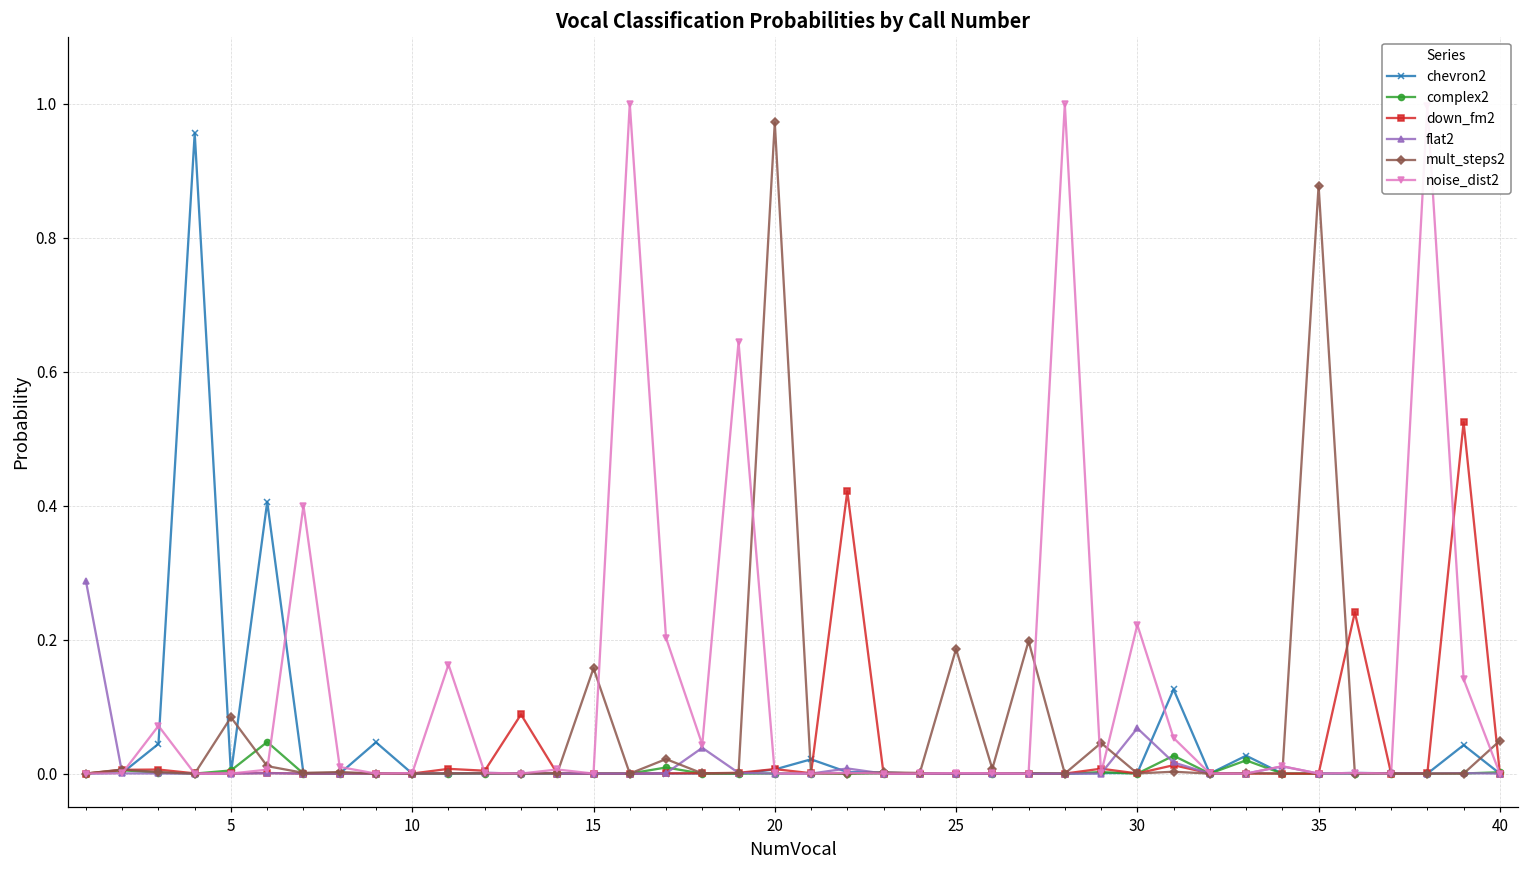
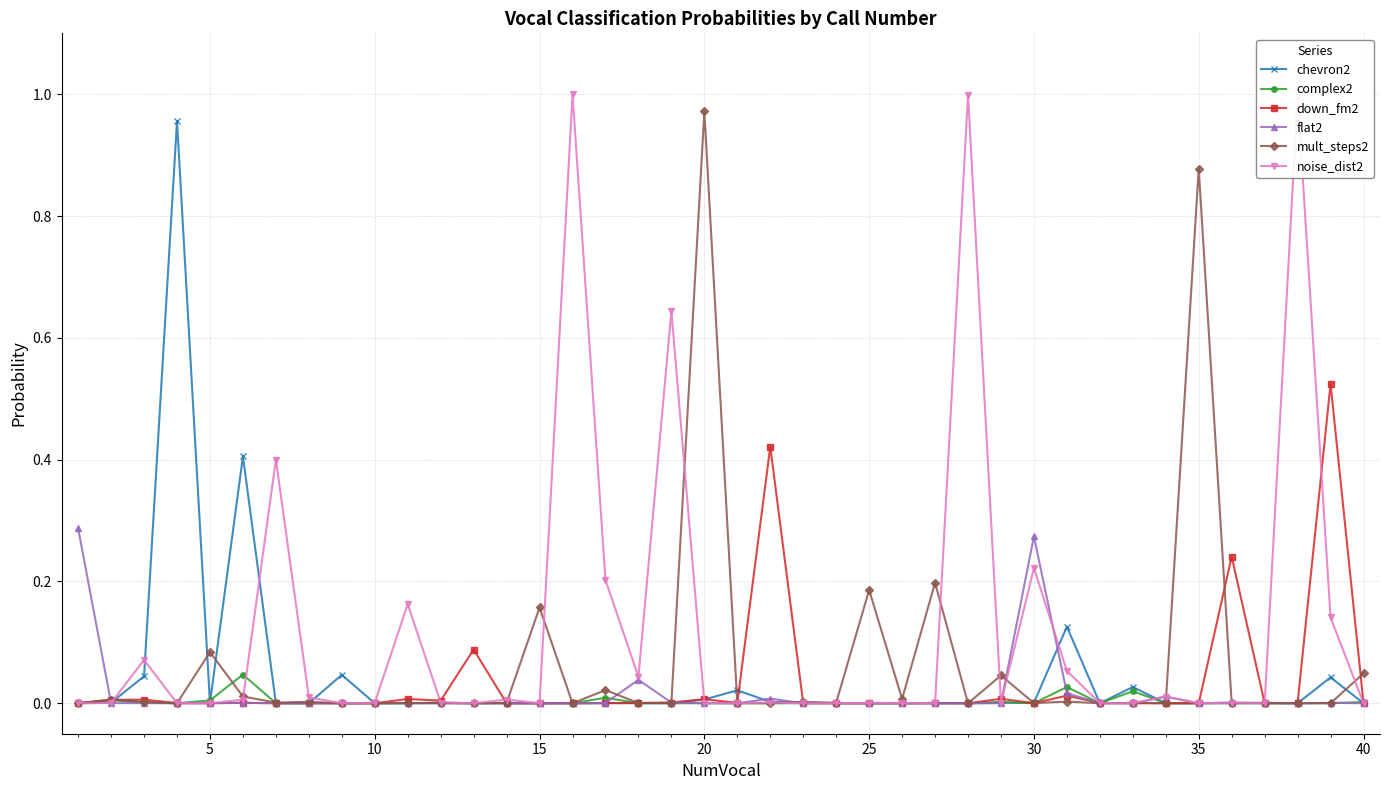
flat2, 30: 0.07 -> 0.27
